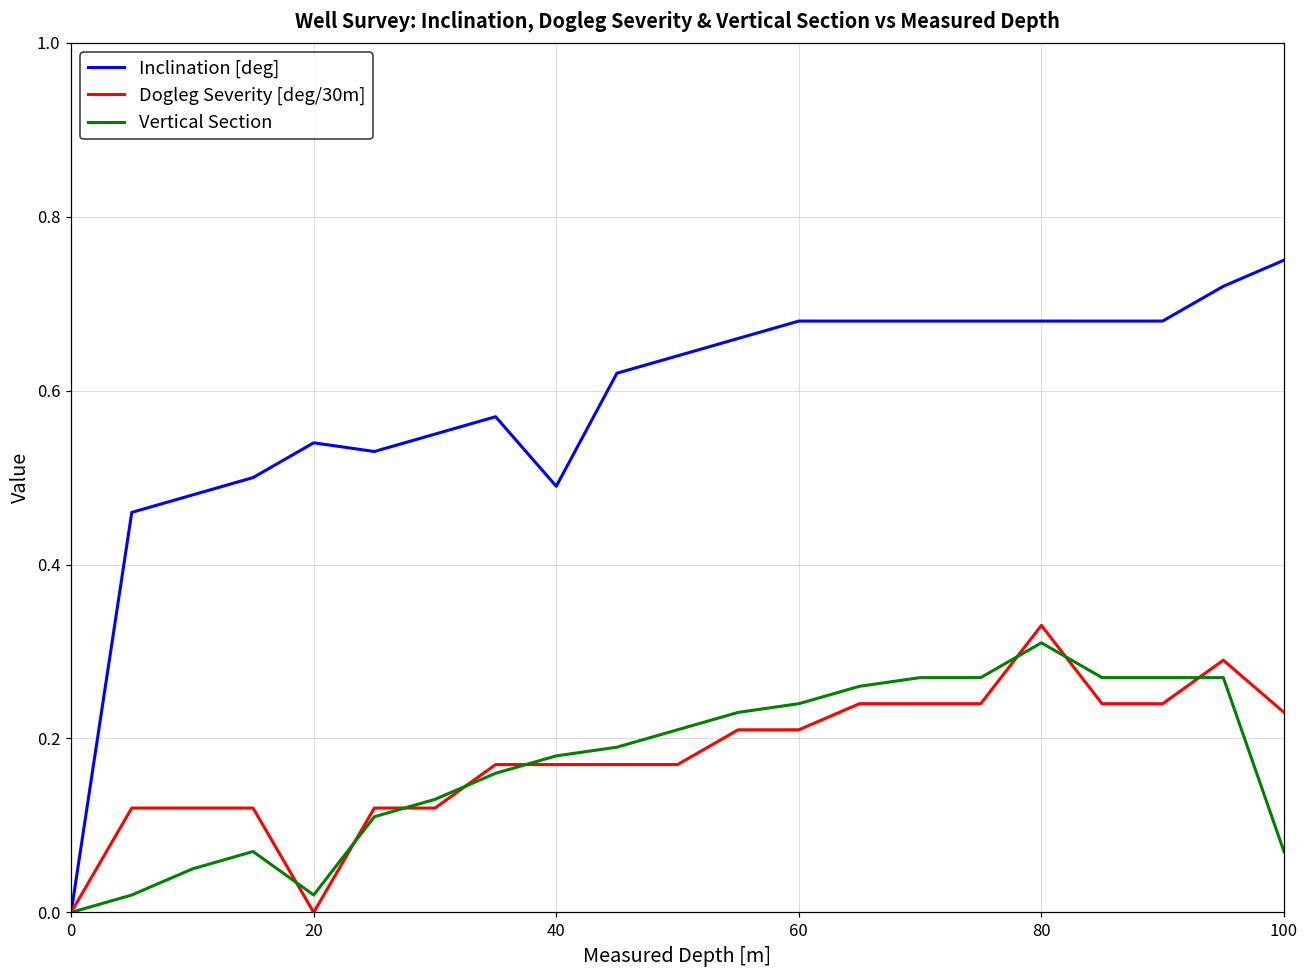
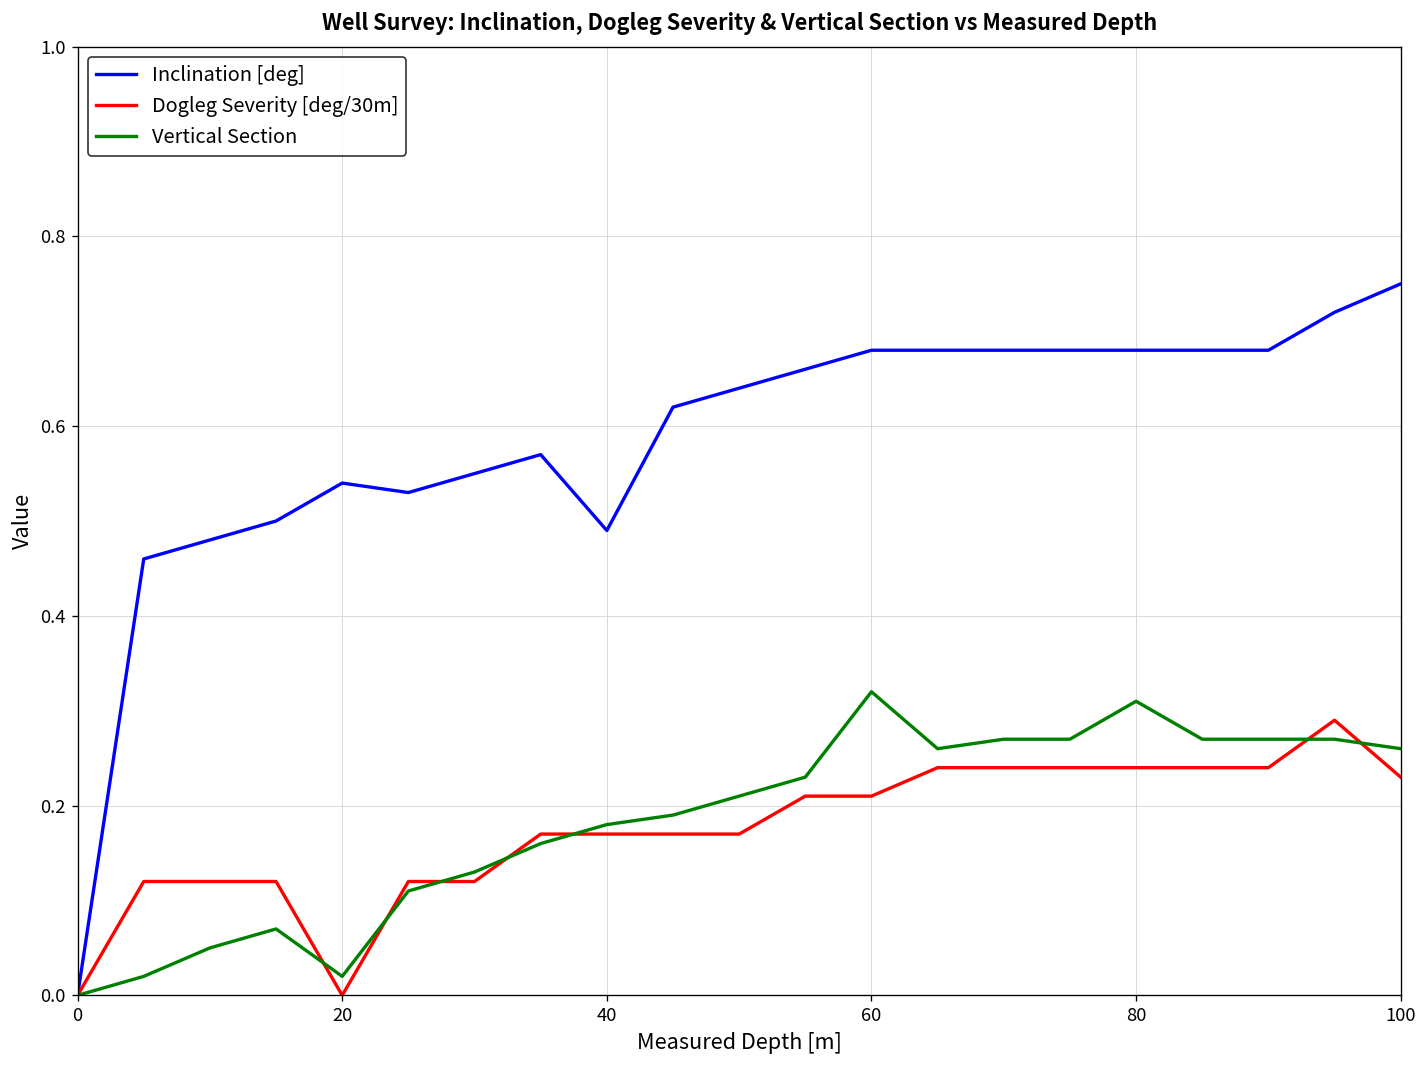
Vertical Section, 60: 0.24 -> 0.32
Dogleg Severity [deg/30m], 80: 0.33 -> 0.24
Vertical Section, 100: 0.07 -> 0.26
